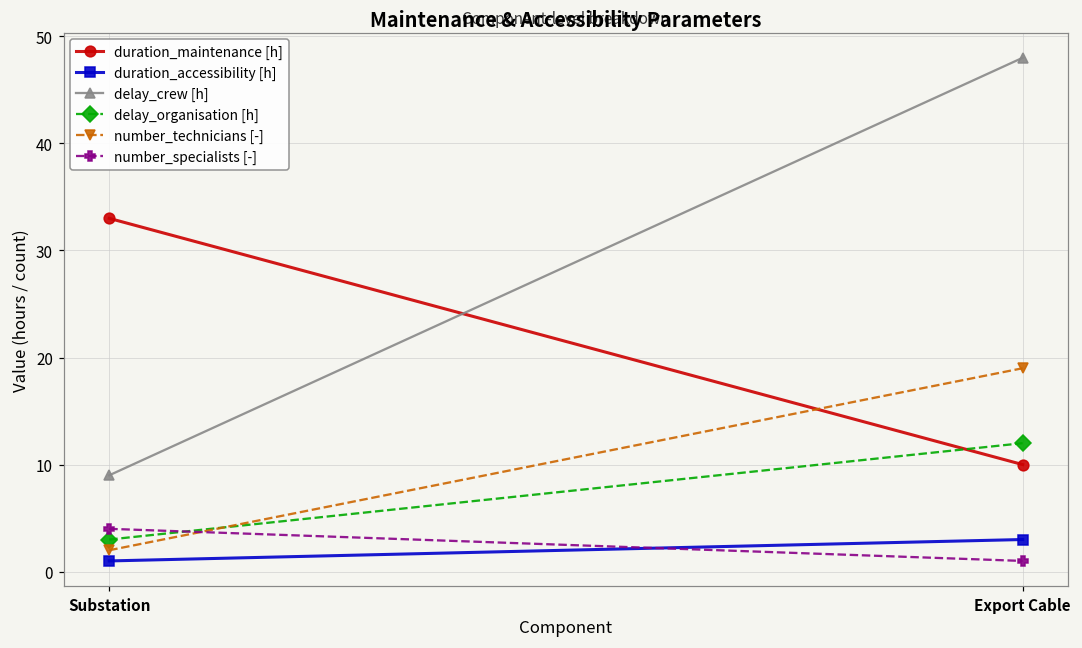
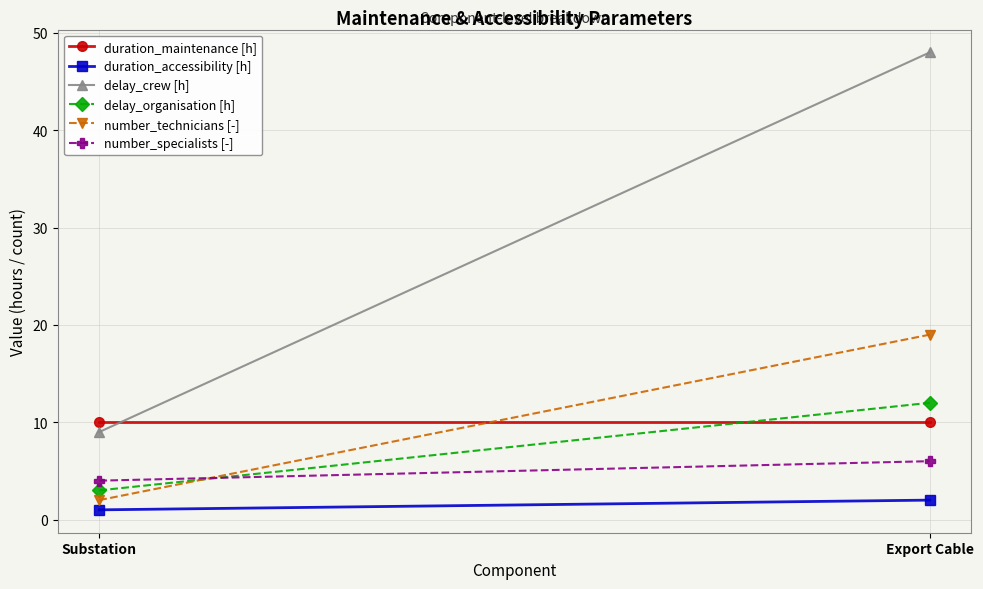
duration_maintenance [h], Substation: 33 -> 10
duration_accessibility [h], Export Cable: 3 -> 2
number_specialists [-], Export Cable: 1 -> 6
